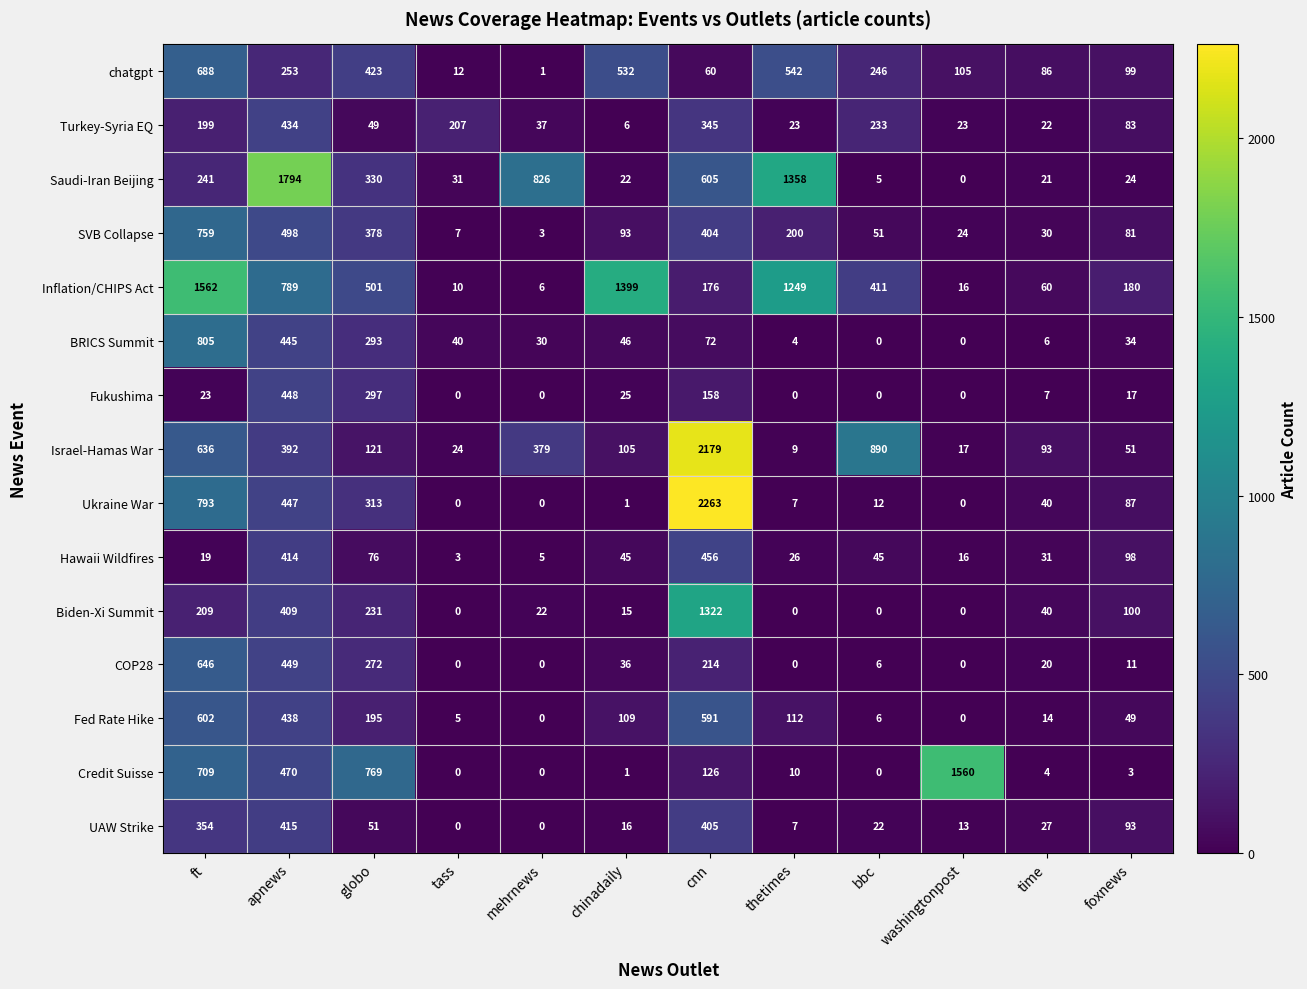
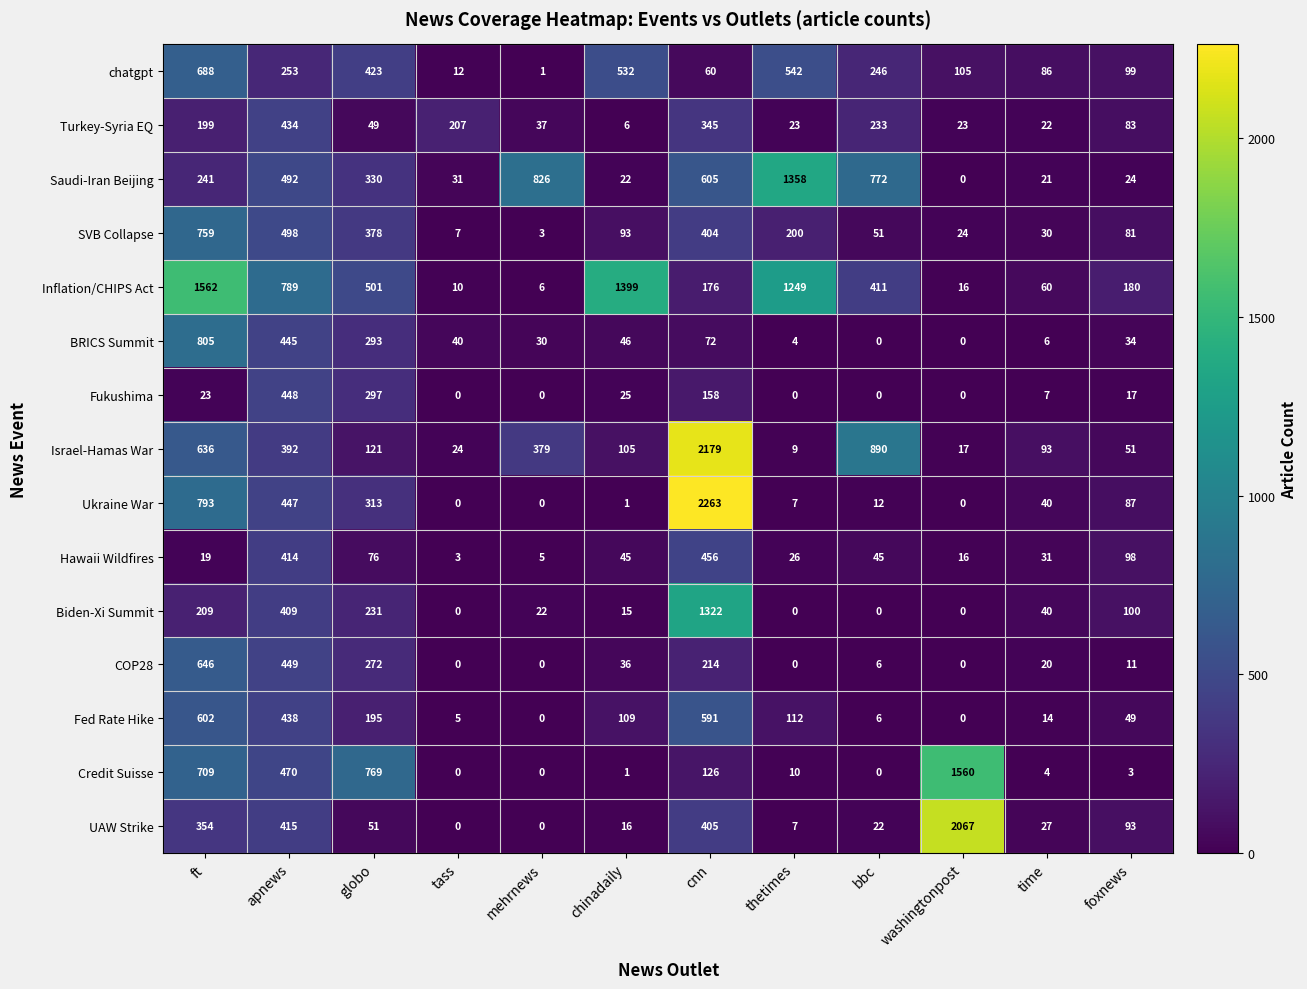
Saudi-Iran Beijing, apnews: 1794 -> 492
Saudi-Iran Beijing, bbc: 5 -> 772
UAW Strike, washingtonpost: 13 -> 2067
